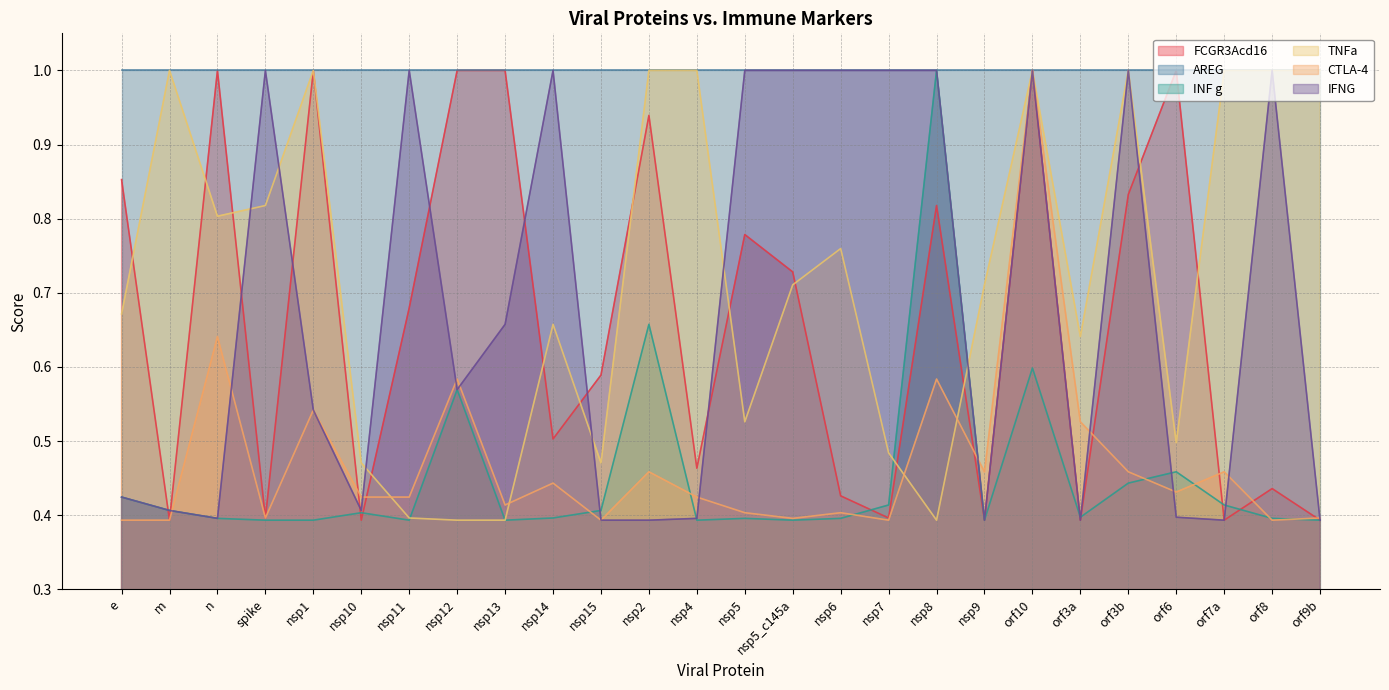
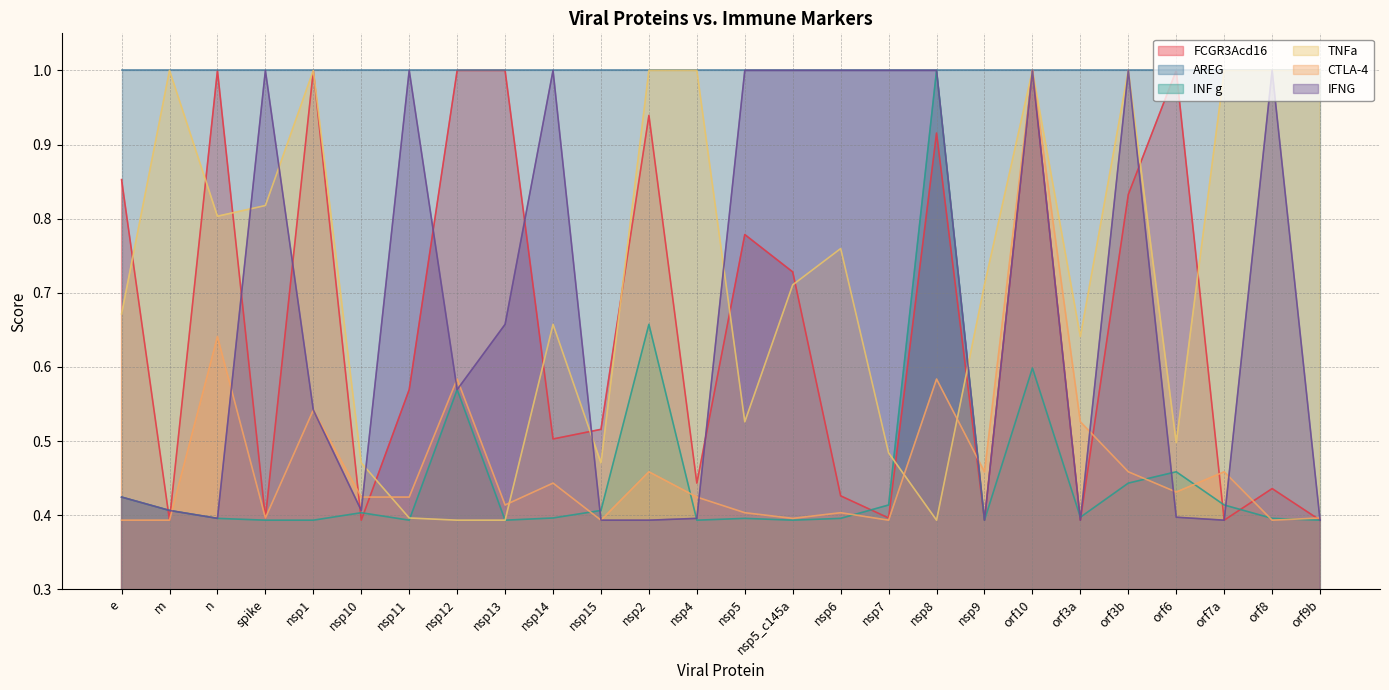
FCGR3Acd16, nsp11: 0.68 -> 0.57
FCGR3Acd16, nsp15: 0.59 -> 0.52
FCGR3Acd16, nsp4: 0.46 -> 0.44
FCGR3Acd16, nsp8: 0.82 -> 0.92
